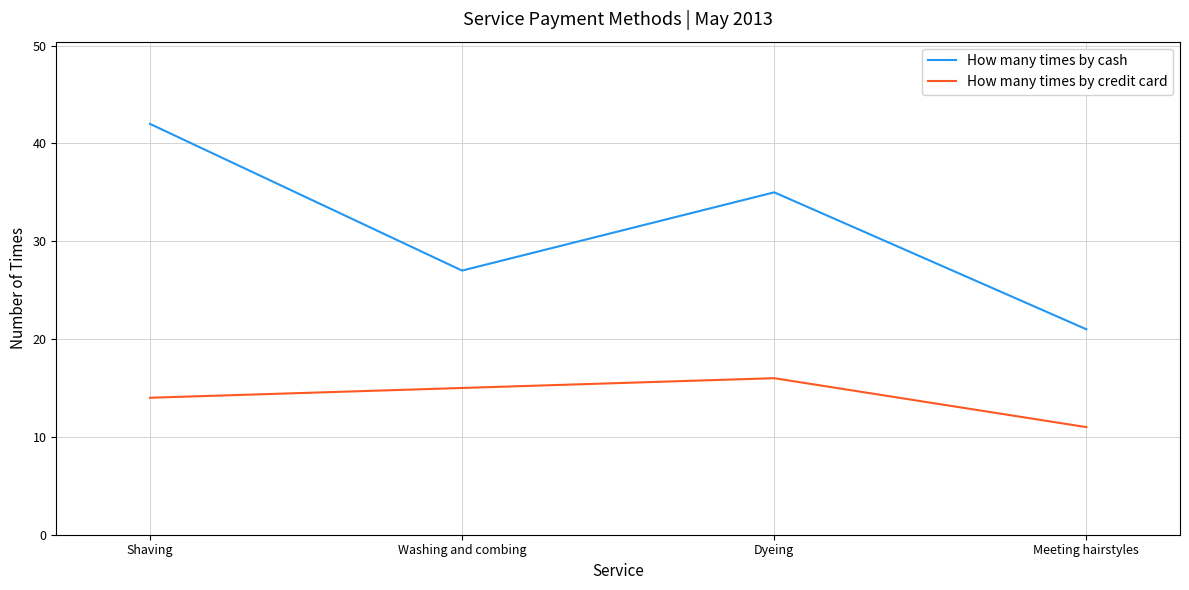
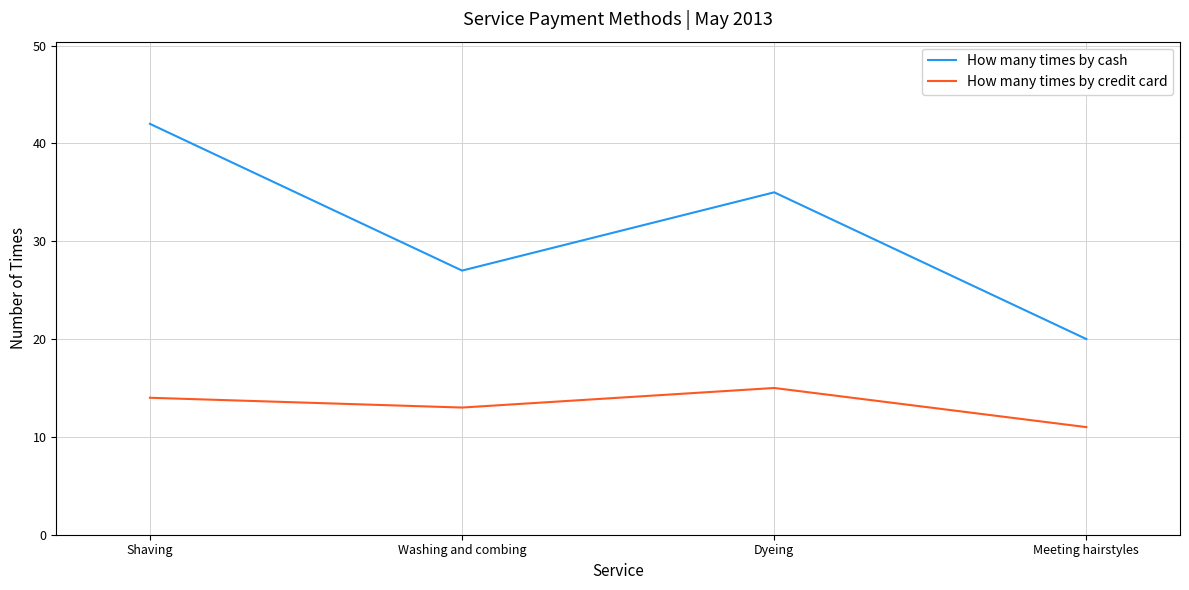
How many times by credit card, Washing and combing: 15 -> 13
How many times by credit card, Dyeing: 16 -> 15
How many times by cash, Meeting hairstyles: 21 -> 20
